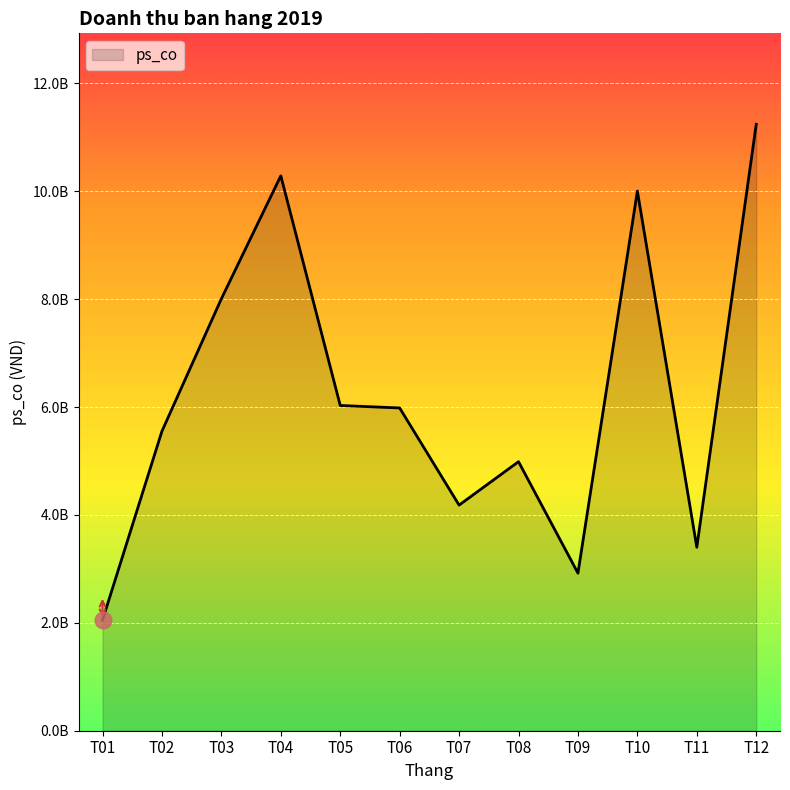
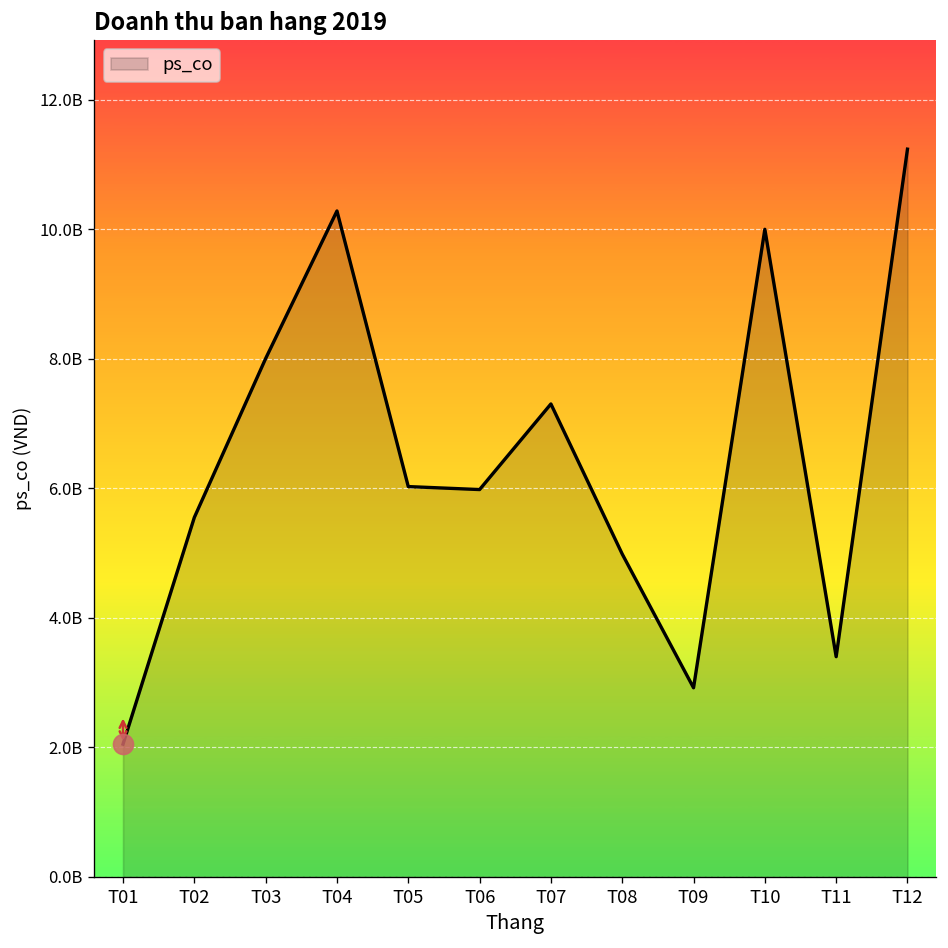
ps_co, T07: 4200000000 -> 7300000000
